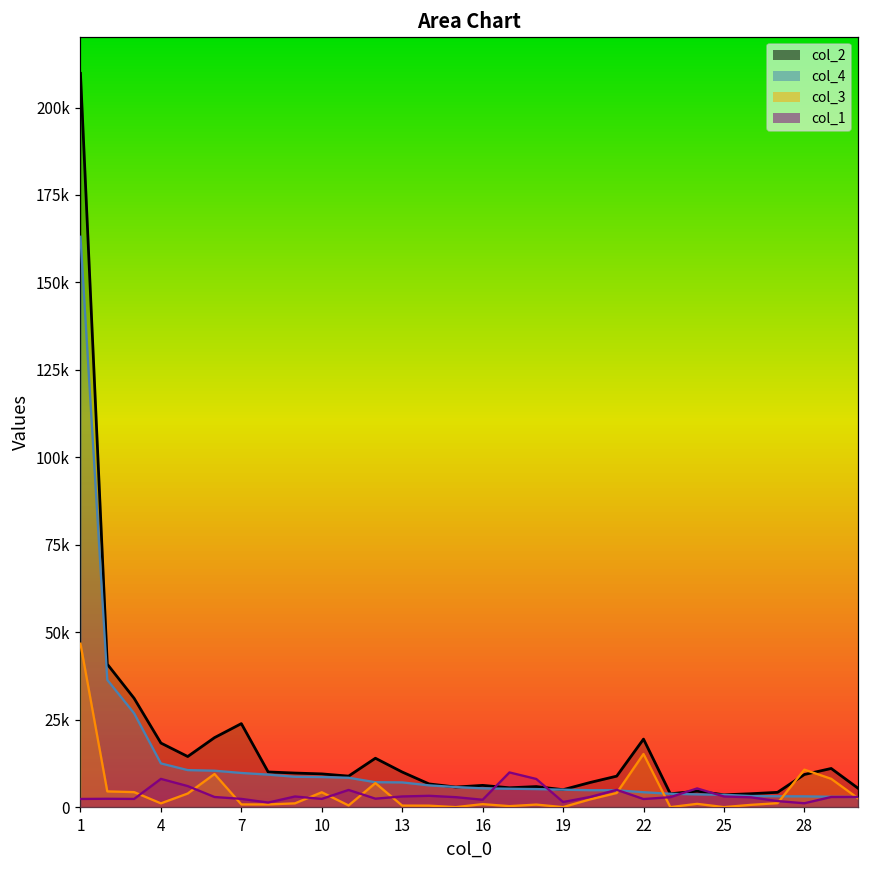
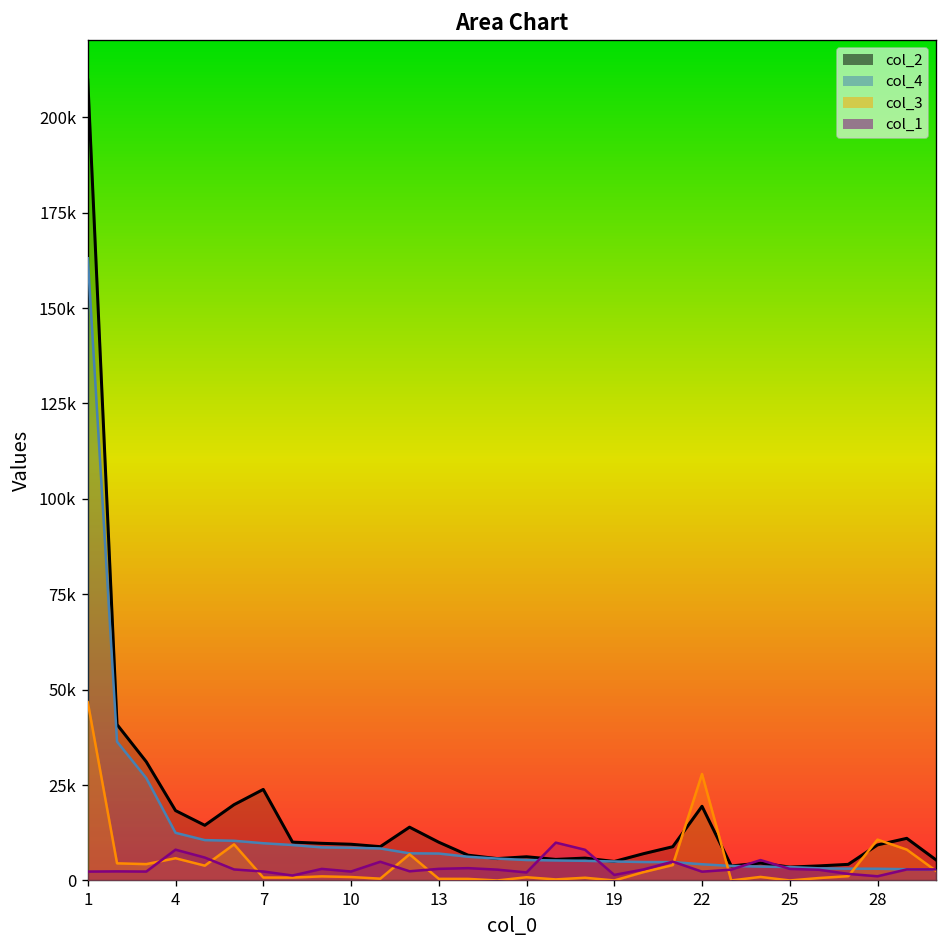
col_3, 4: 1000 -> 6000
col_3, 10: 4000 -> 1000
col_3, 22: 15000 -> 28000
